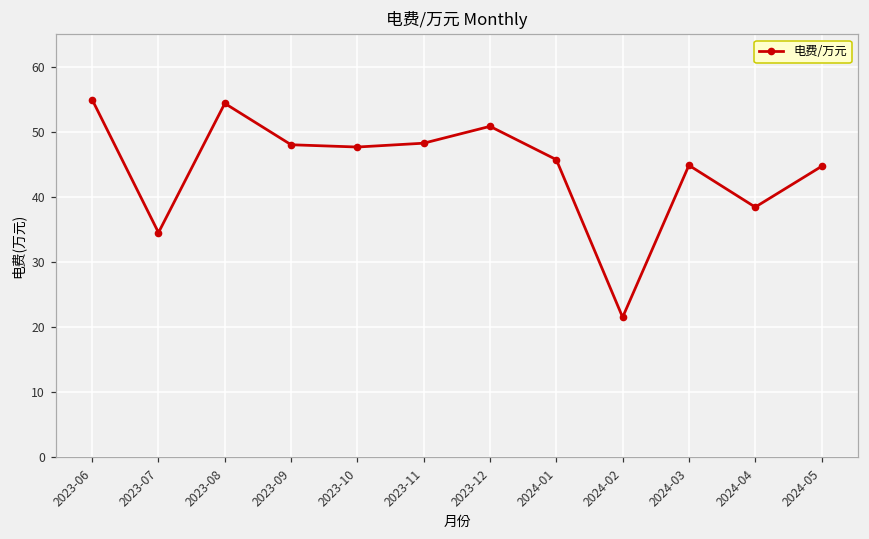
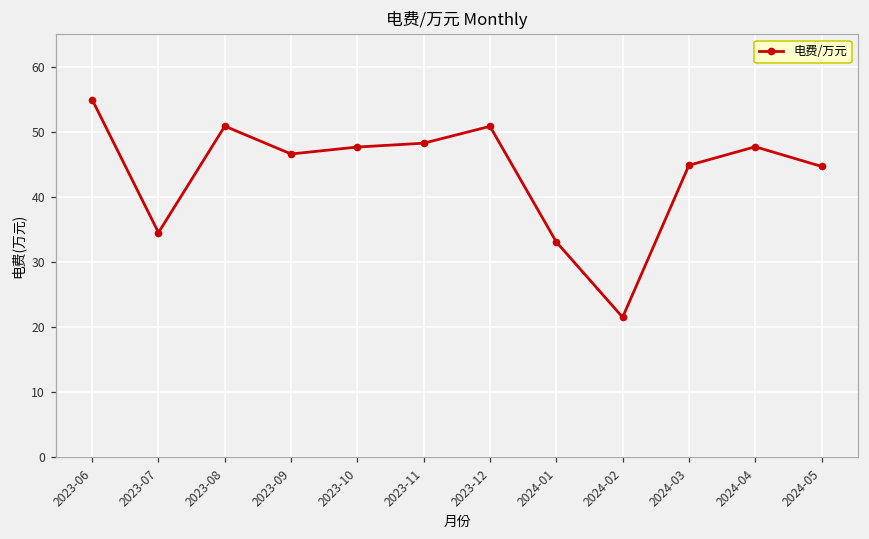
2023-08: 54 -> 51
2023-09: 48 -> 47
2024-01: 46 -> 33
2024-04: 38 -> 48
